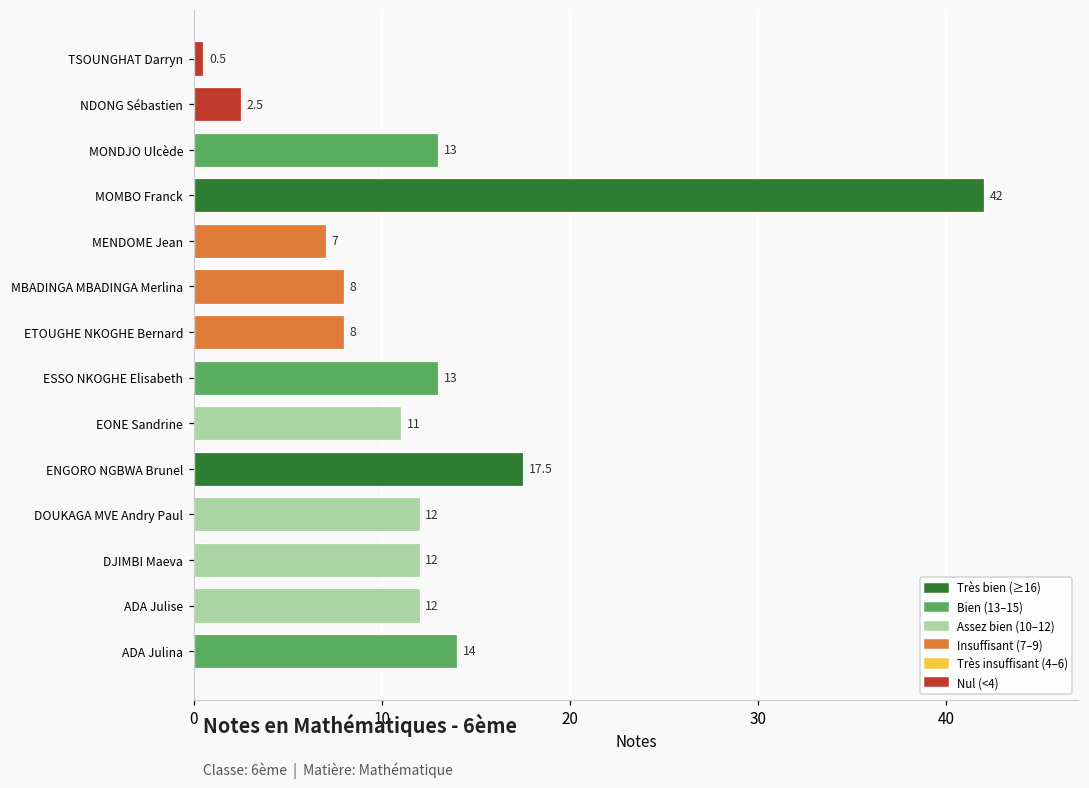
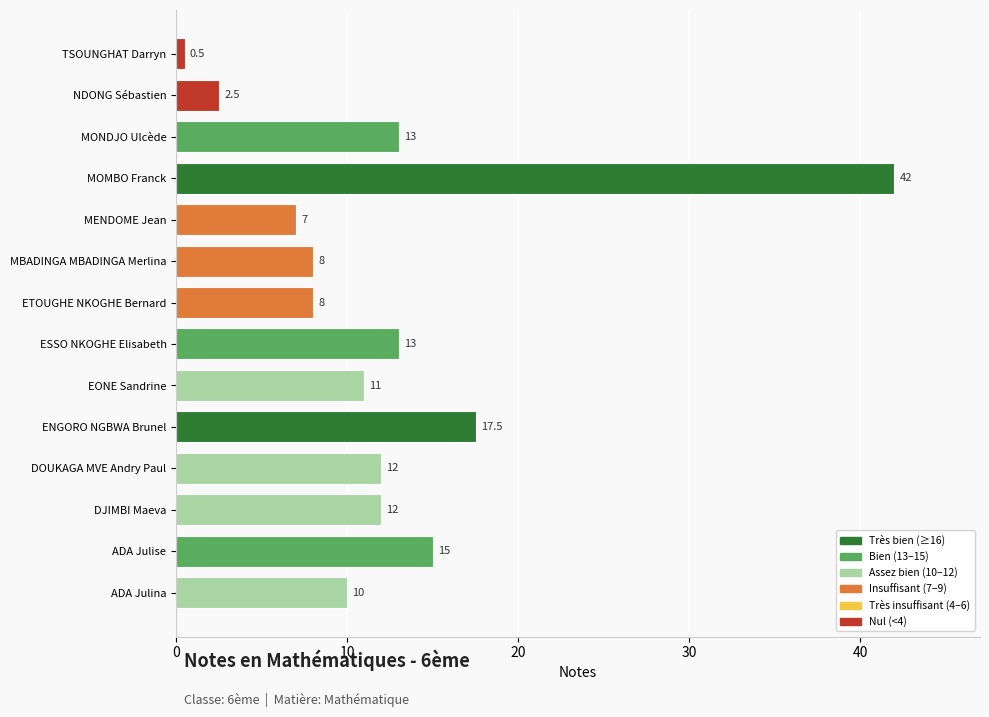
ADA Julise: 12 -> 15
ADA Julina: 14 -> 10
